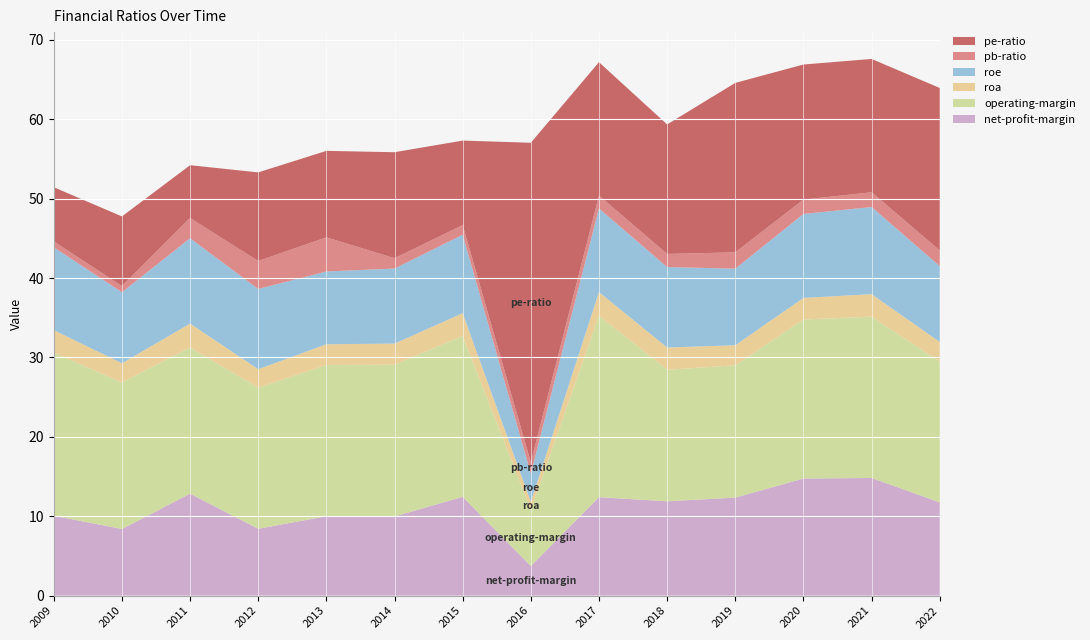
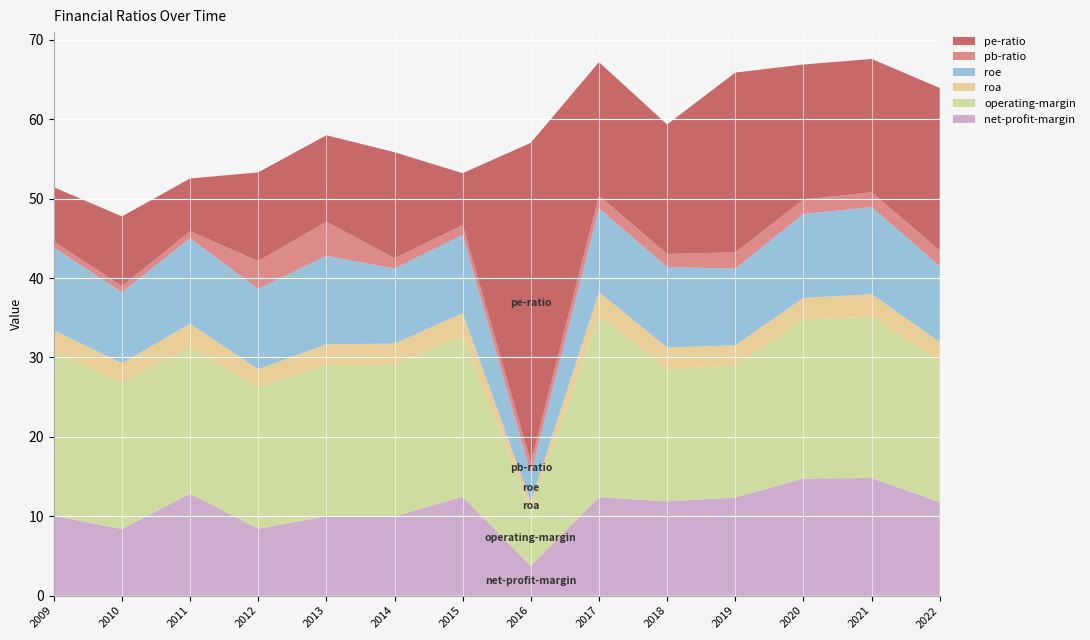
pb-ratio, 2011: 3 -> 1
roe, 2013: 9 -> 11
pe-ratio, 2015: 11 -> 7
pe-ratio, 2019: 21 -> 23
